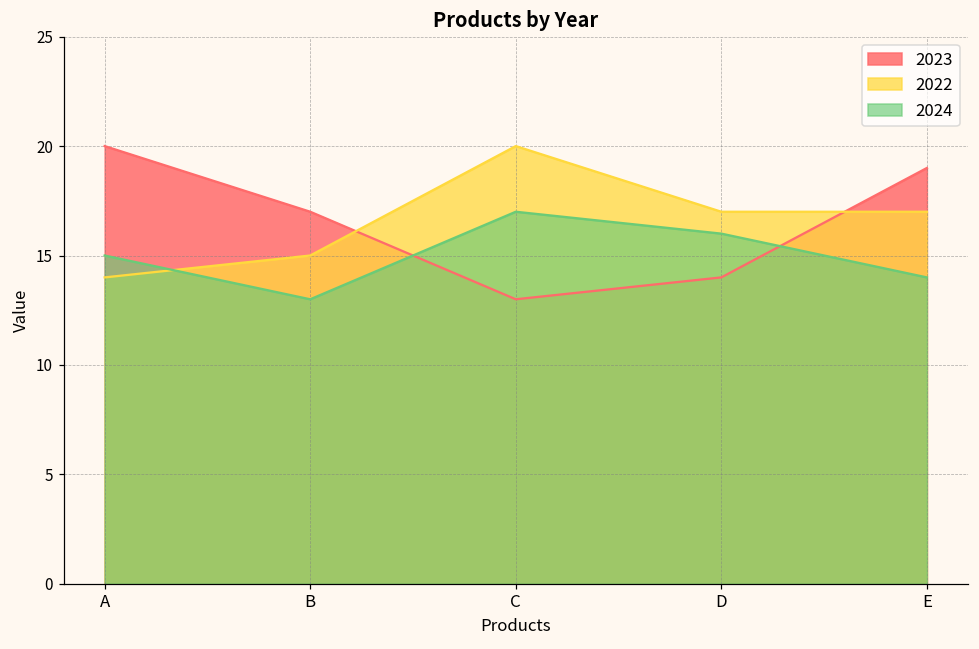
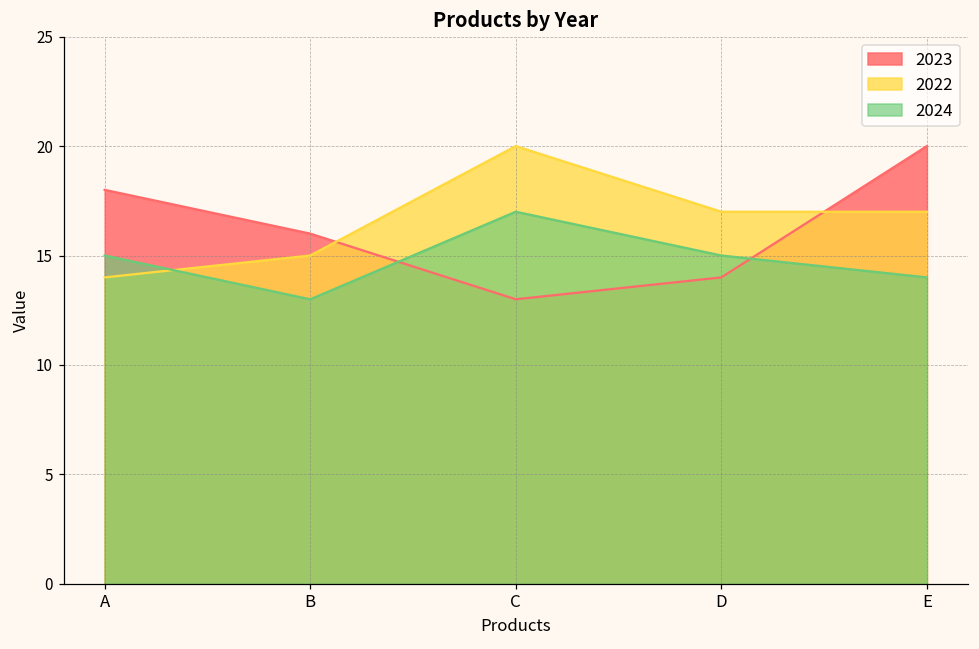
2023, A: 20 -> 18
2023, B: 17 -> 16
2024, D: 16 -> 15
2023, E: 19 -> 20
